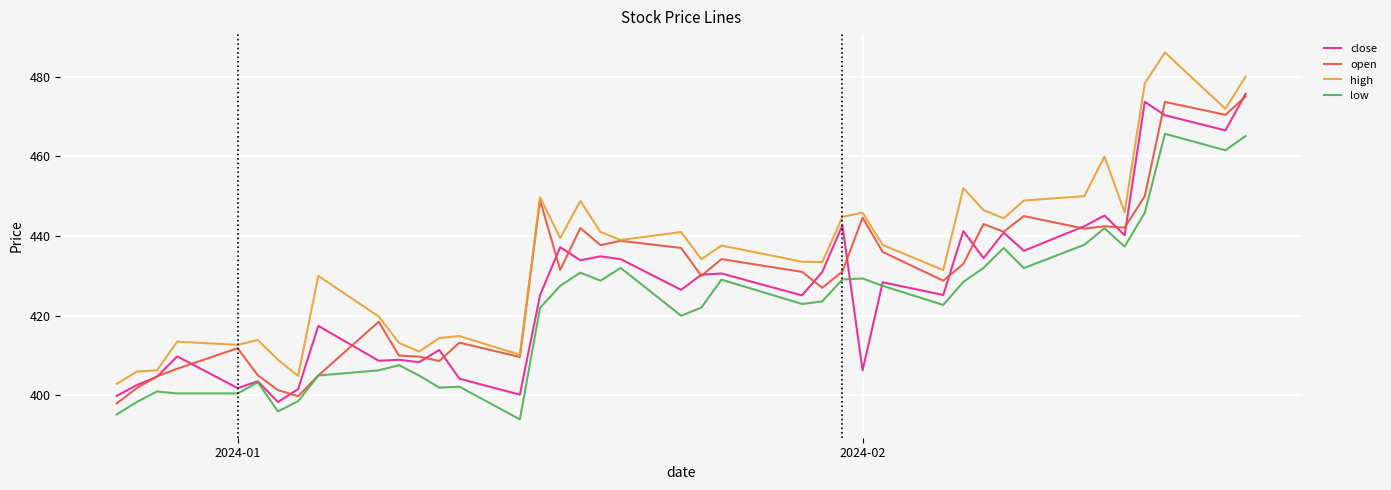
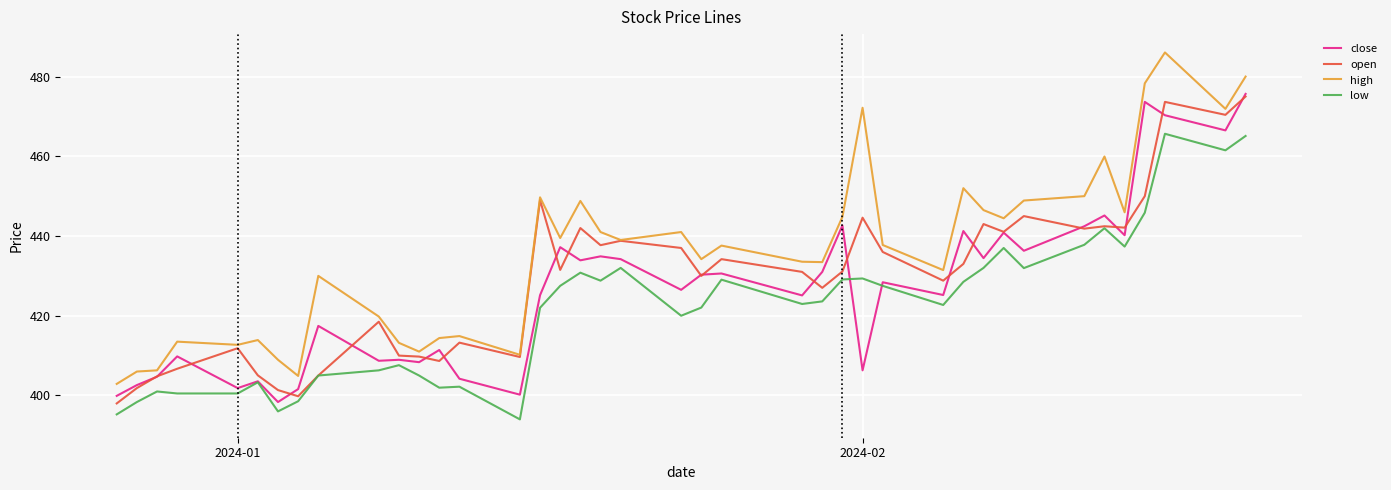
high, 2024-02: 446 -> 472
